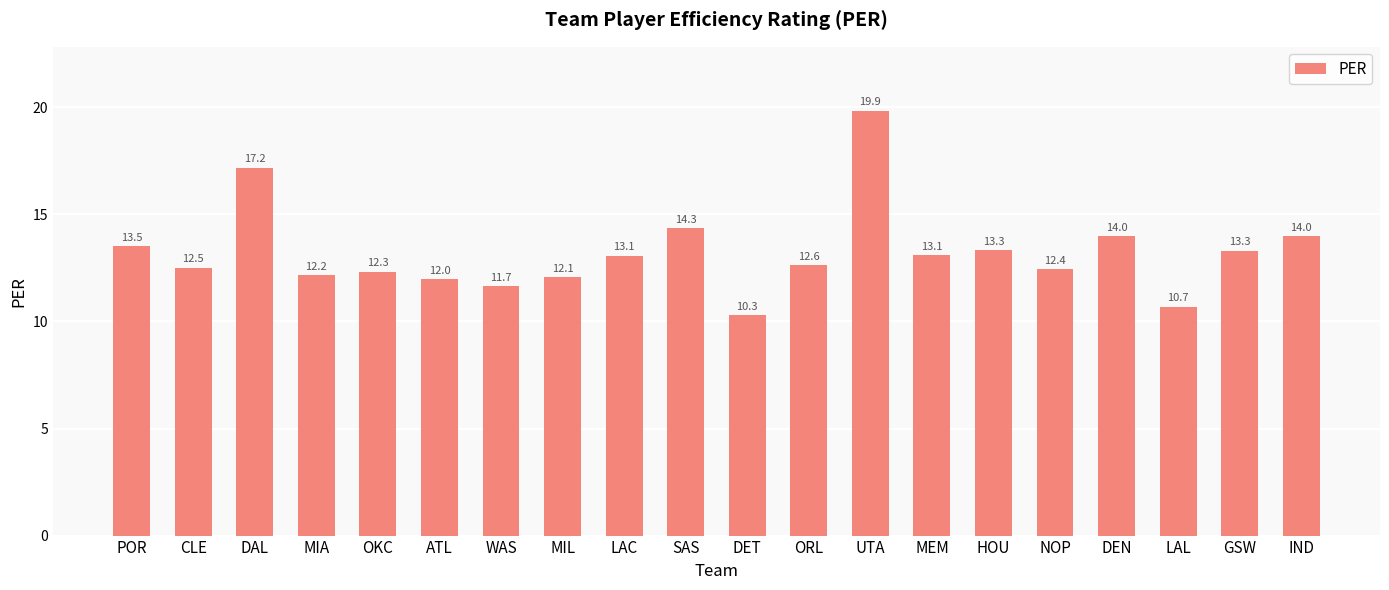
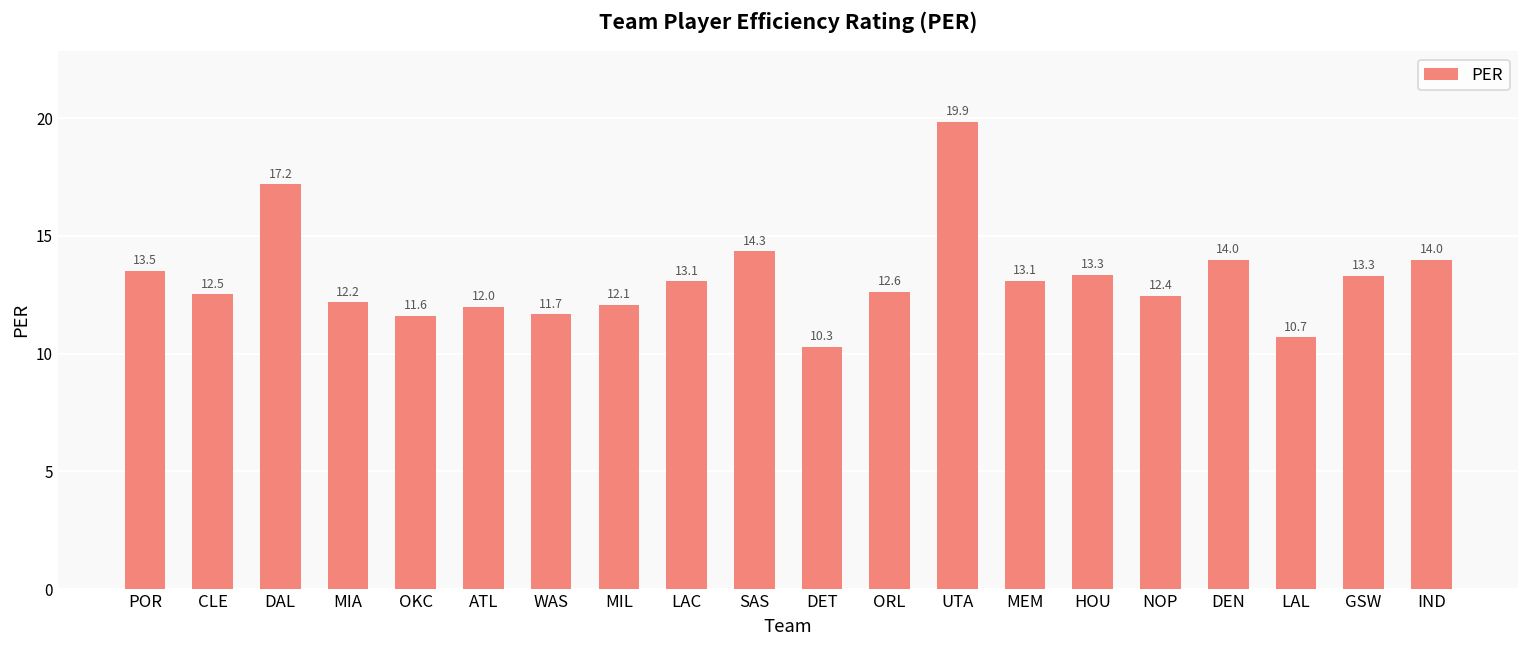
OKC: 12.3 -> 11.6
